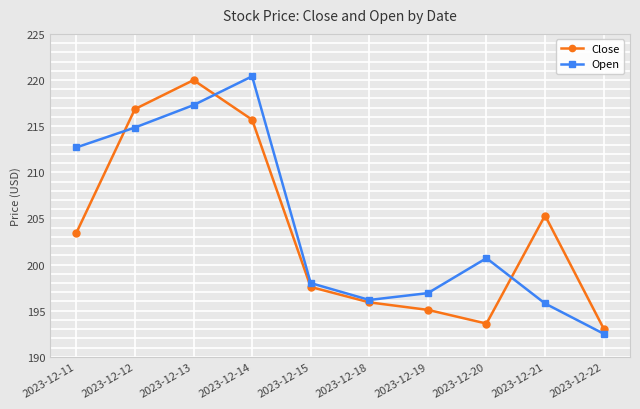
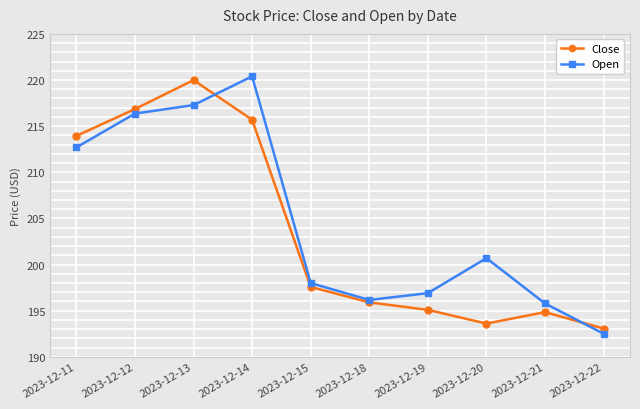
Close, 2023-12-11: 203 -> 214
Open, 2023-12-12: 215 -> 216
Close, 2023-12-21: 205 -> 195
